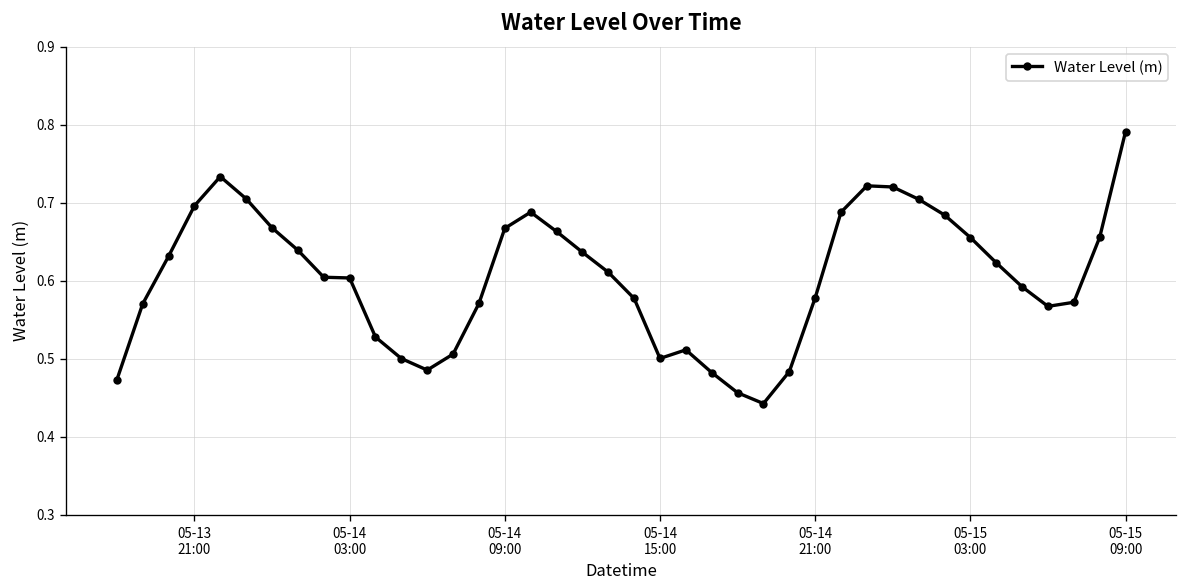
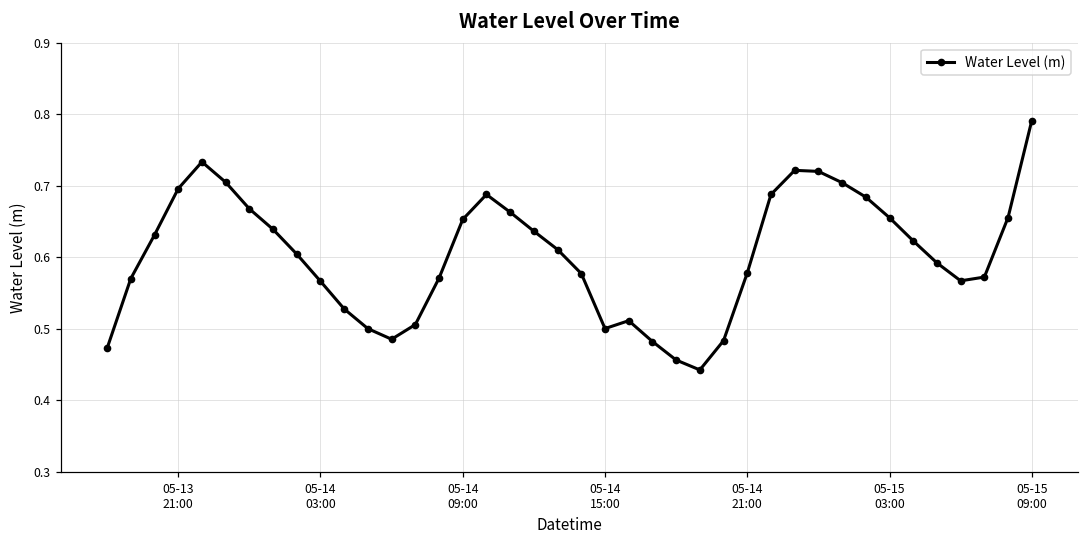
05-14 03:00: 0.60 -> 0.57
05-14 09:00: 0.67 -> 0.65
